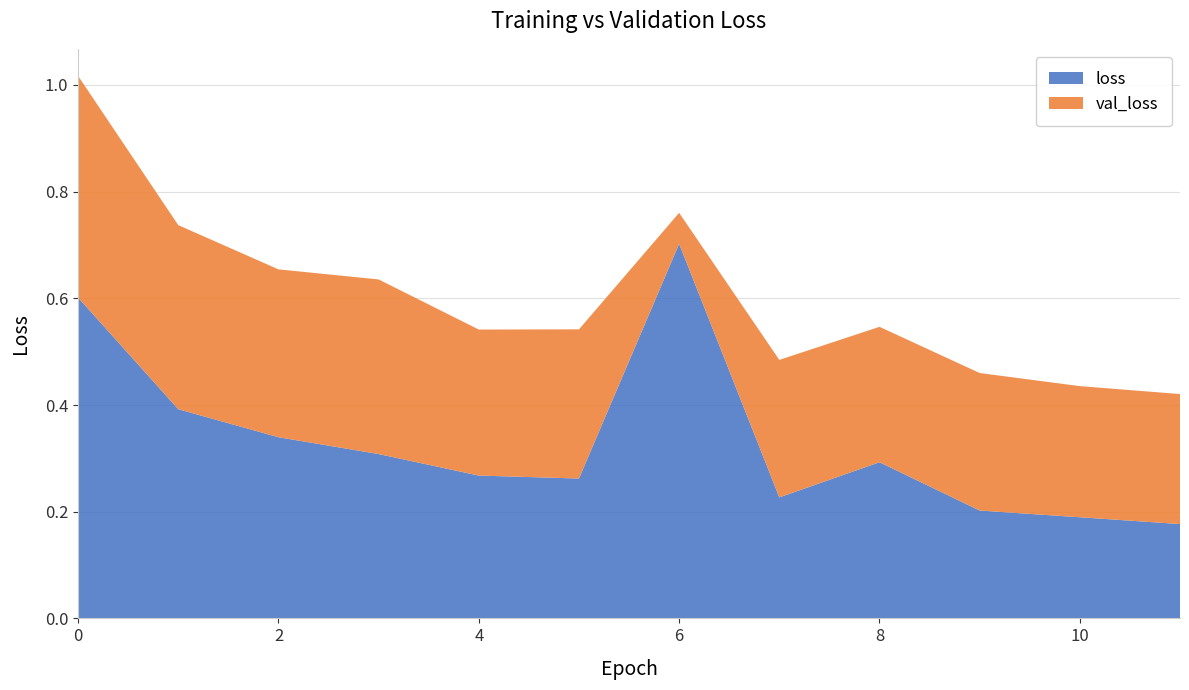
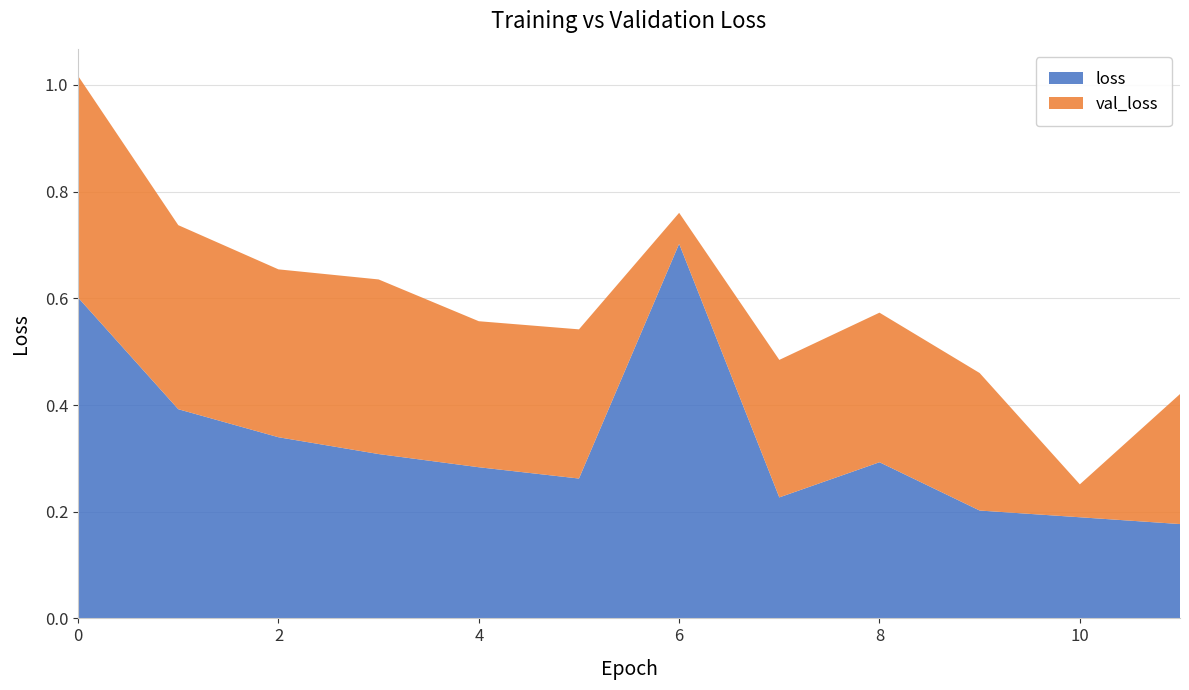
loss, 4: 0.27 -> 0.28
val_loss, 8: 0.25 -> 0.28
val_loss, 10: 0.25 -> 0.06
